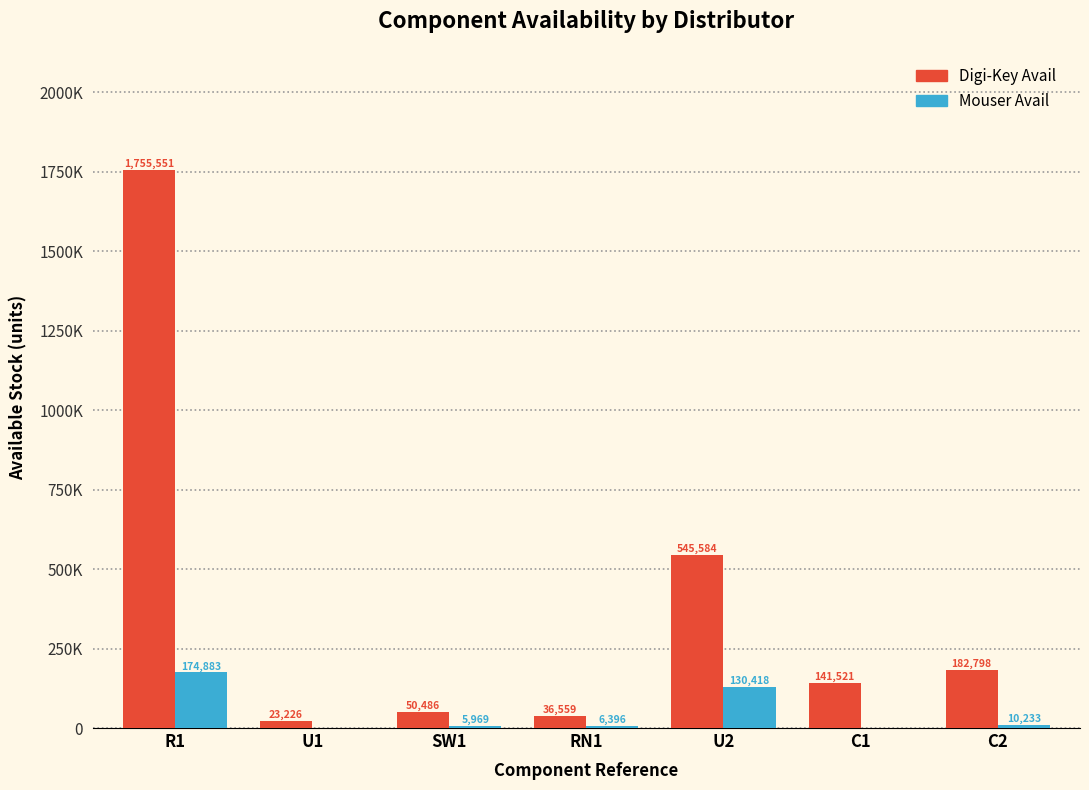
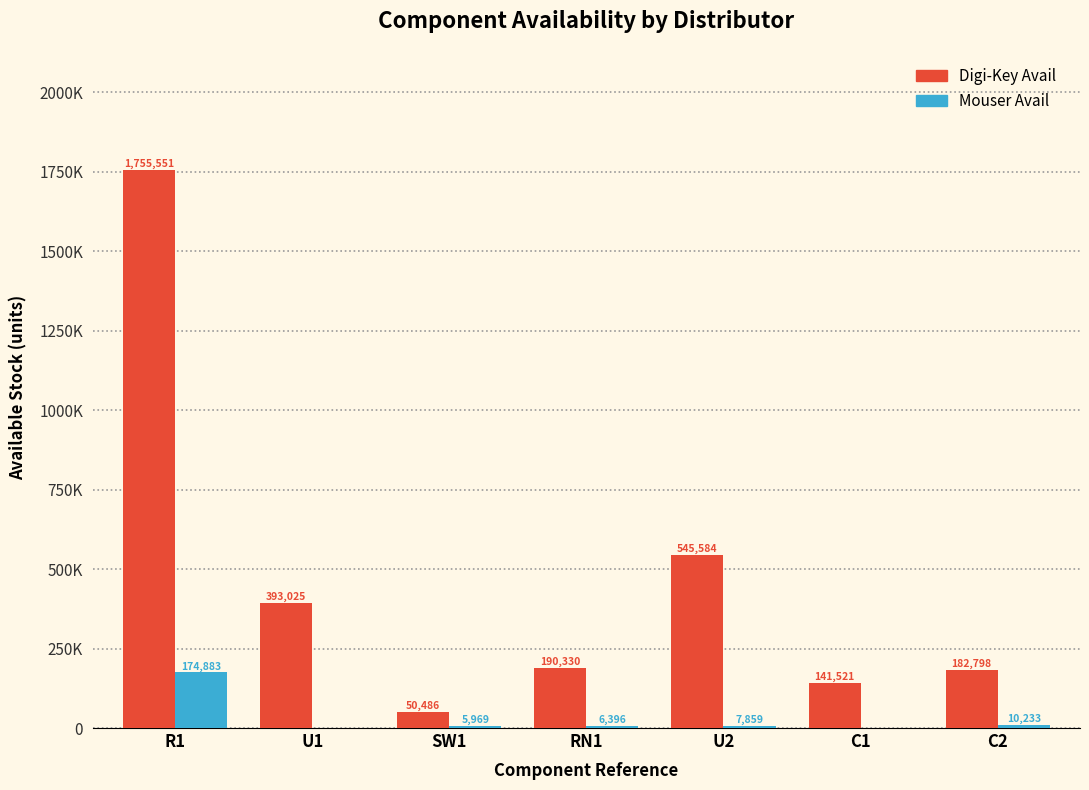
Digi-Key Avail, U1: 23,226 -> 393,025
Digi-Key Avail, RN1: 36,559 -> 190,330
Mouser Avail, U2: 130,418 -> 7,859
